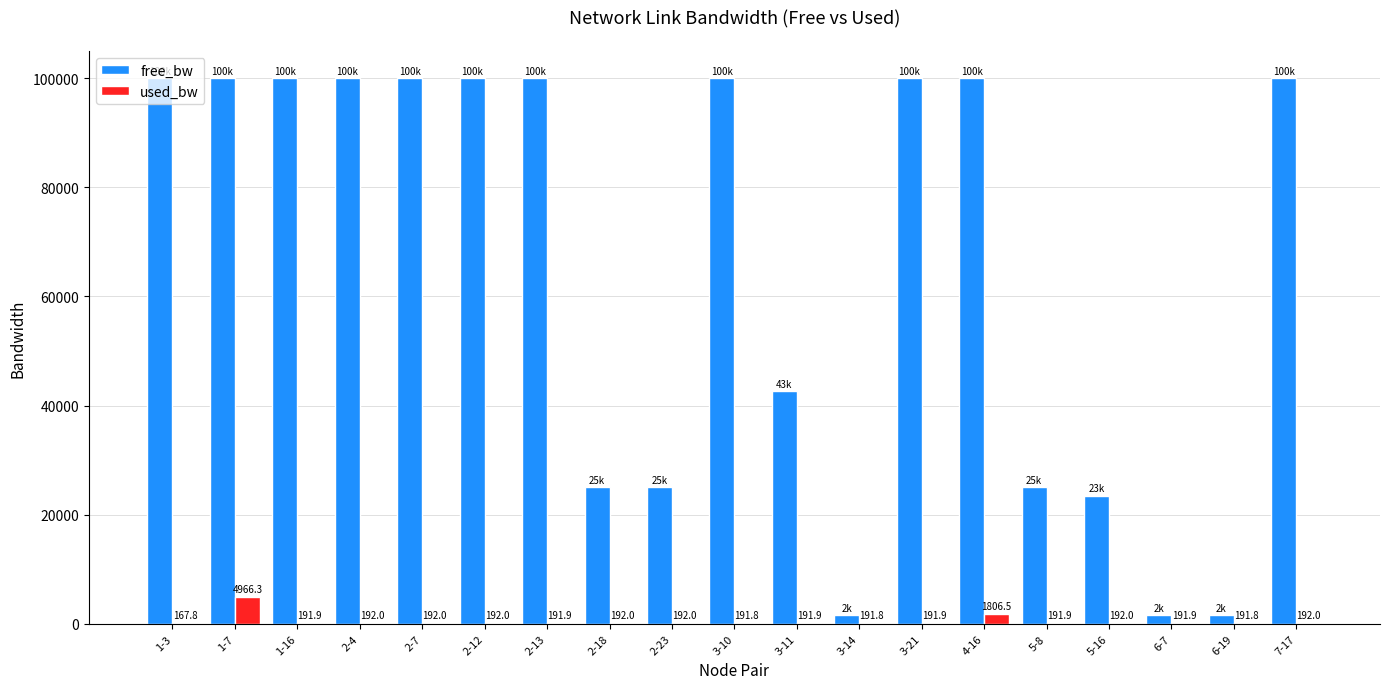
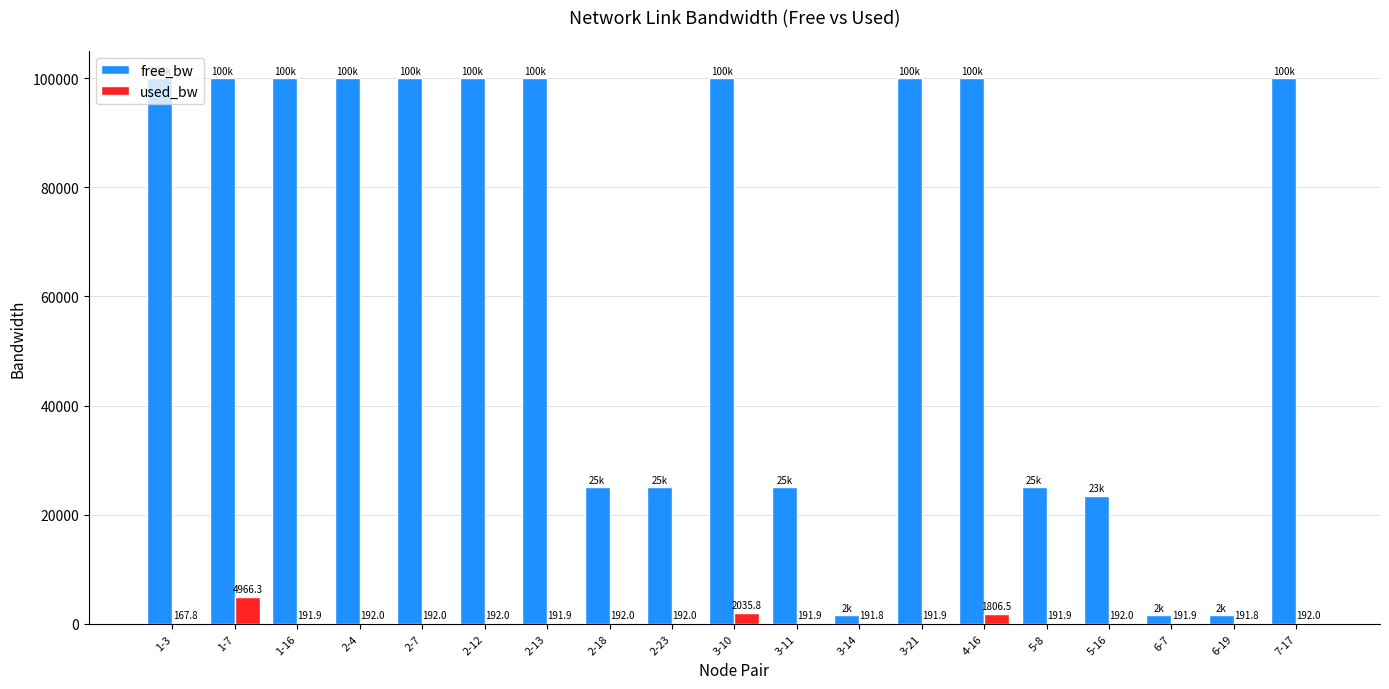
used_bw, 3-10: 191.8 -> 2035.8
free_bw, 3-11: 43k -> 25k
